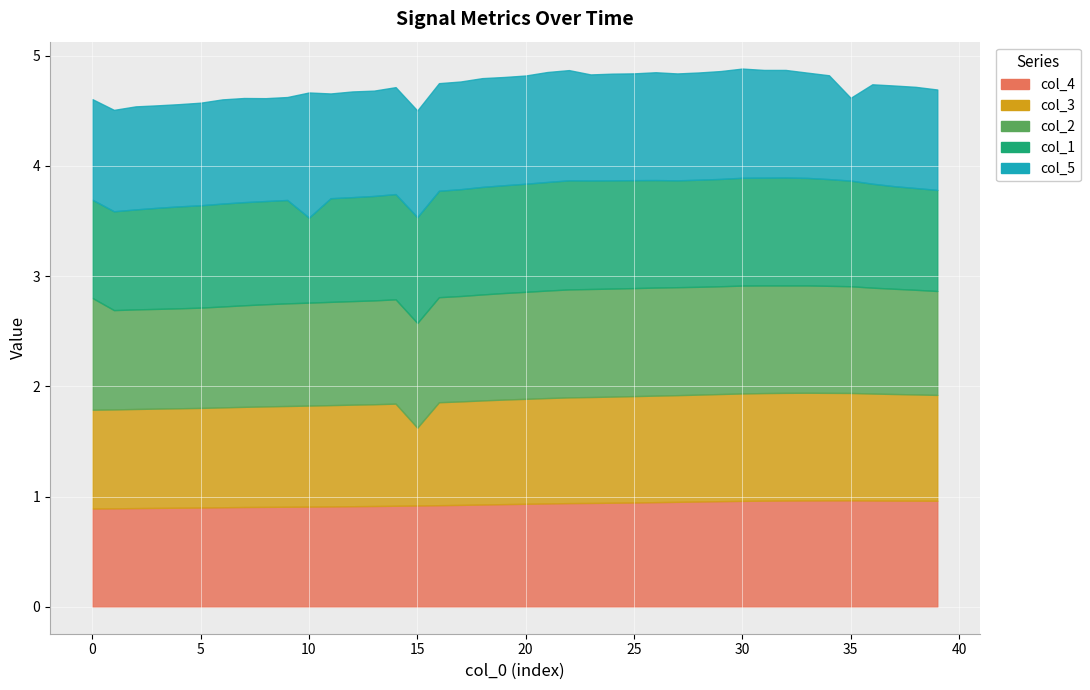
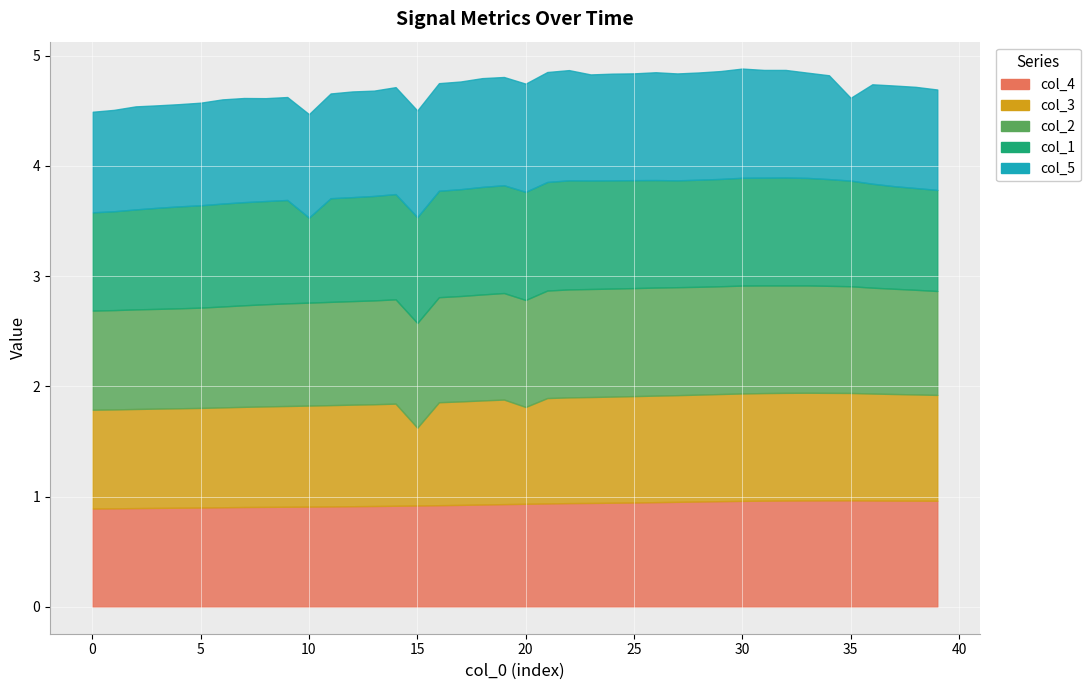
col_2, 0: 1.01 -> 0.90
col_5, 10: 1.14 -> 0.94
col_3, 20: 0.95 -> 0.88
